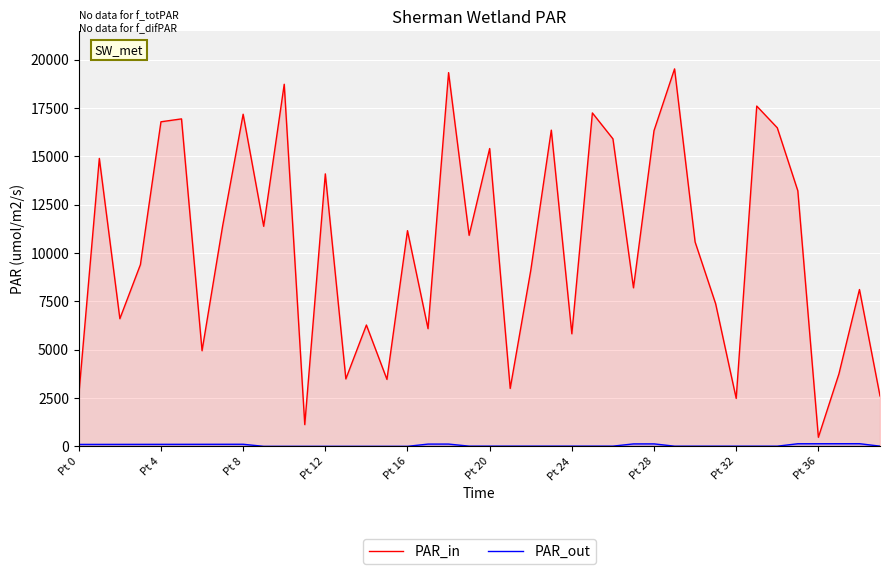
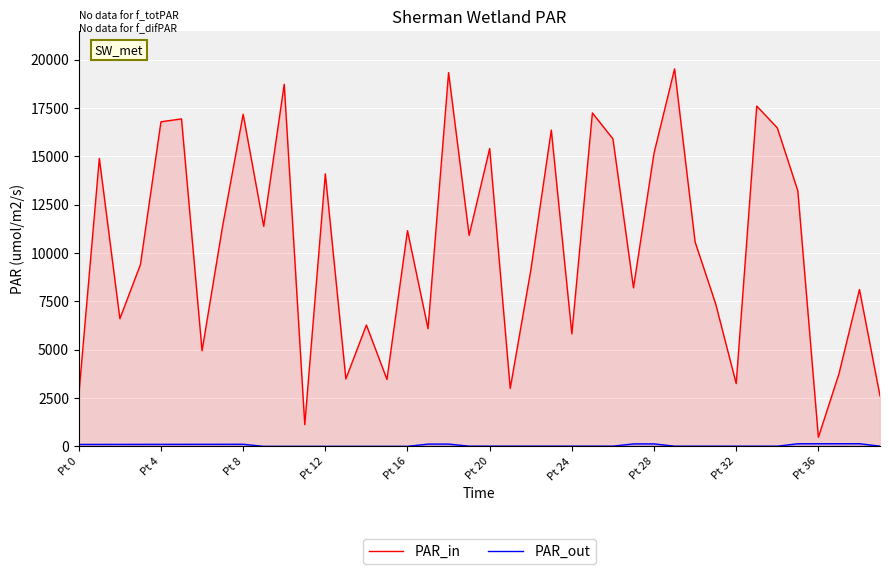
PAR_in, Pt 28: 16300 -> 15200
PAR_in, Pt 32: 2500 -> 3200
